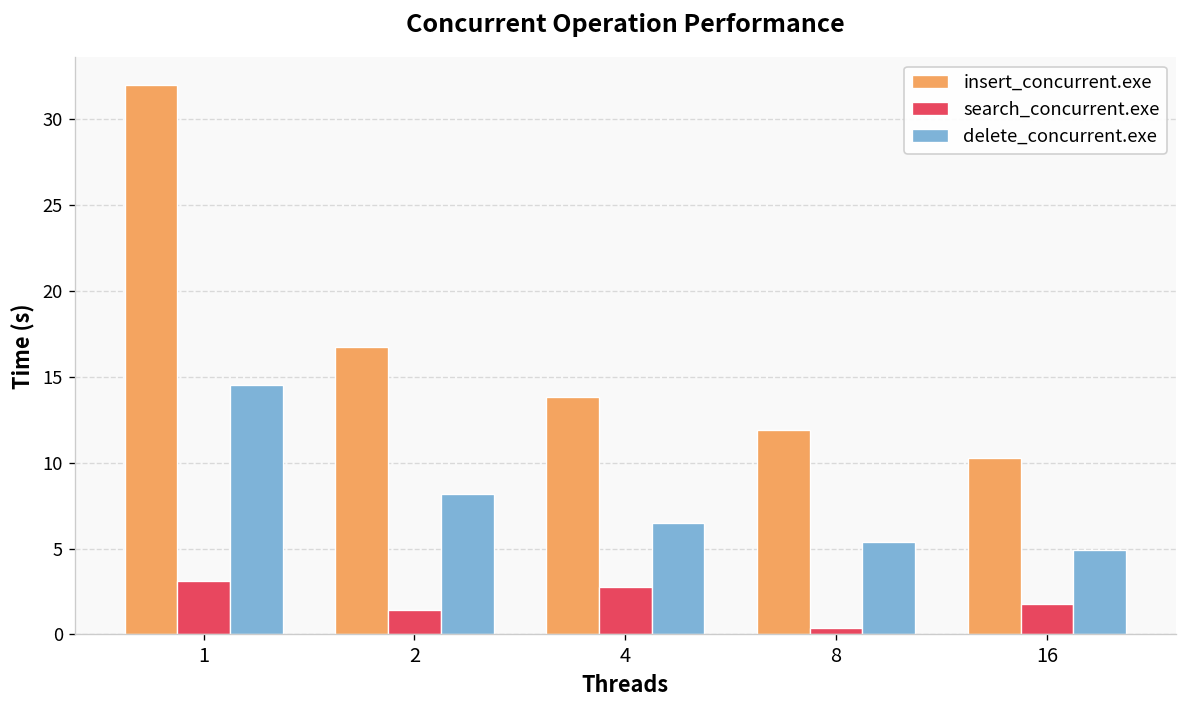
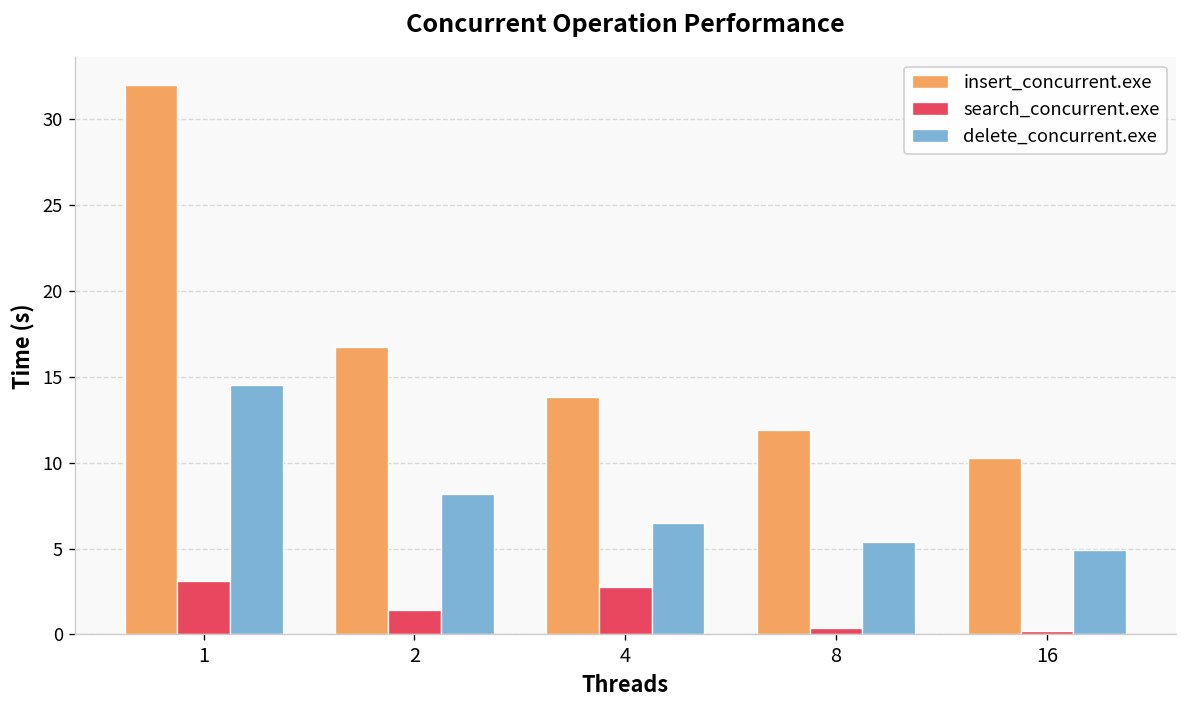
search_concurrent.exe, 16: 1.8 -> 0.2
